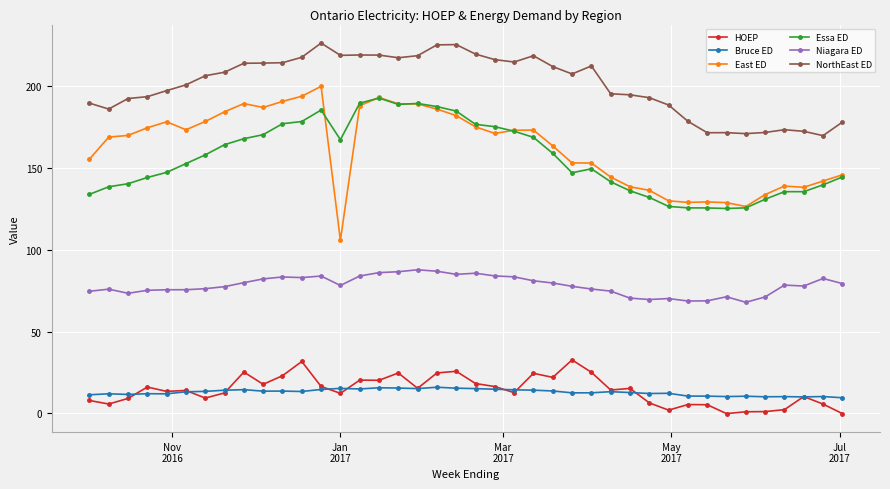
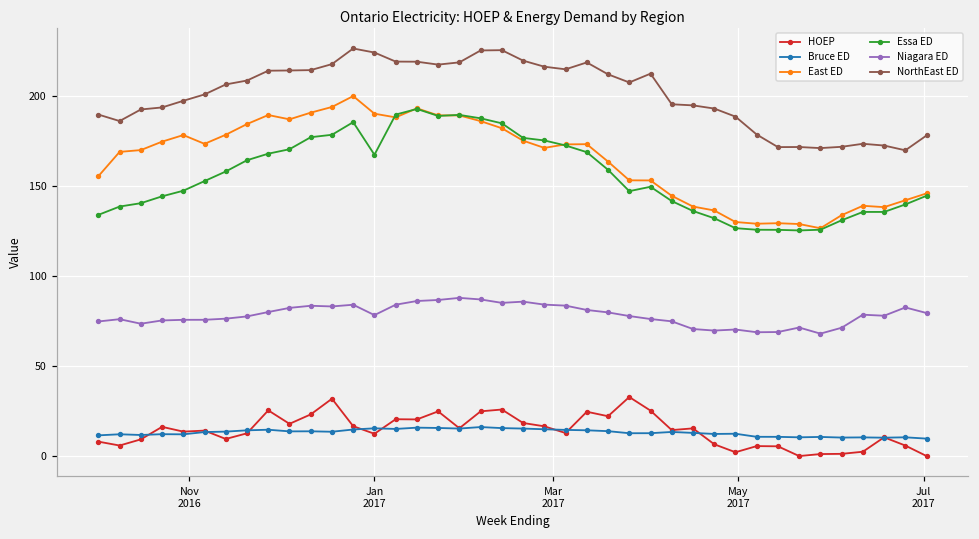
East ED, Jan 2017: 106 -> 190
NorthEast ED, Jan 2017: 219 -> 224
